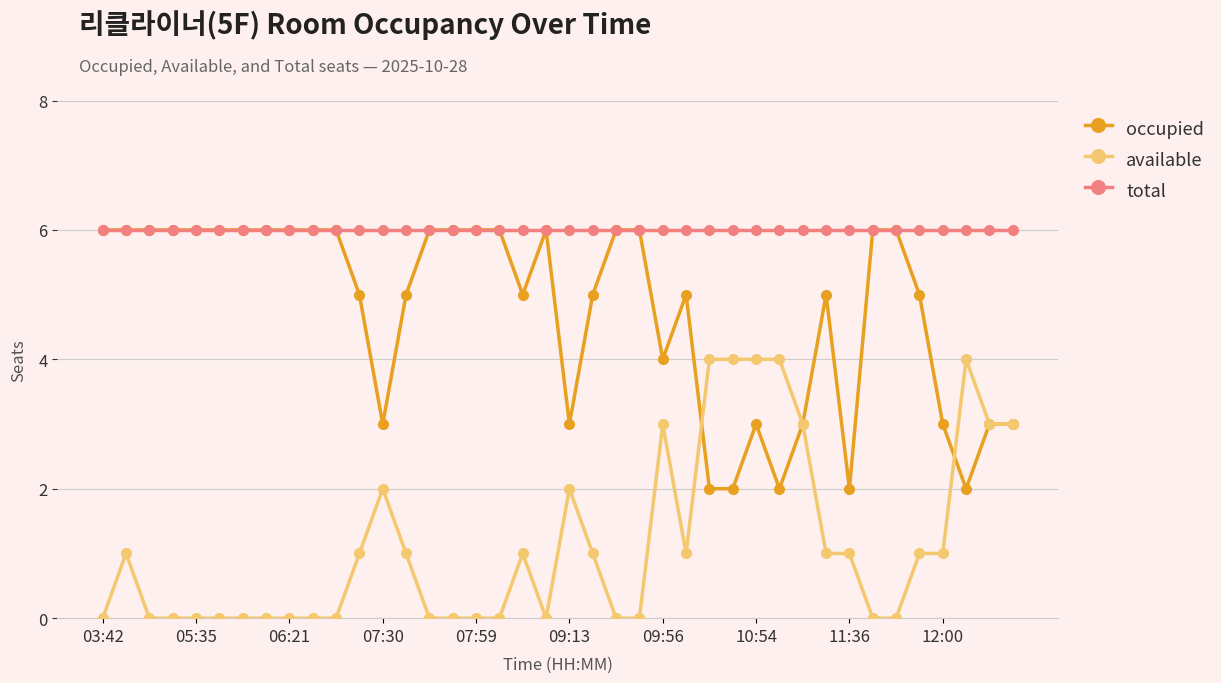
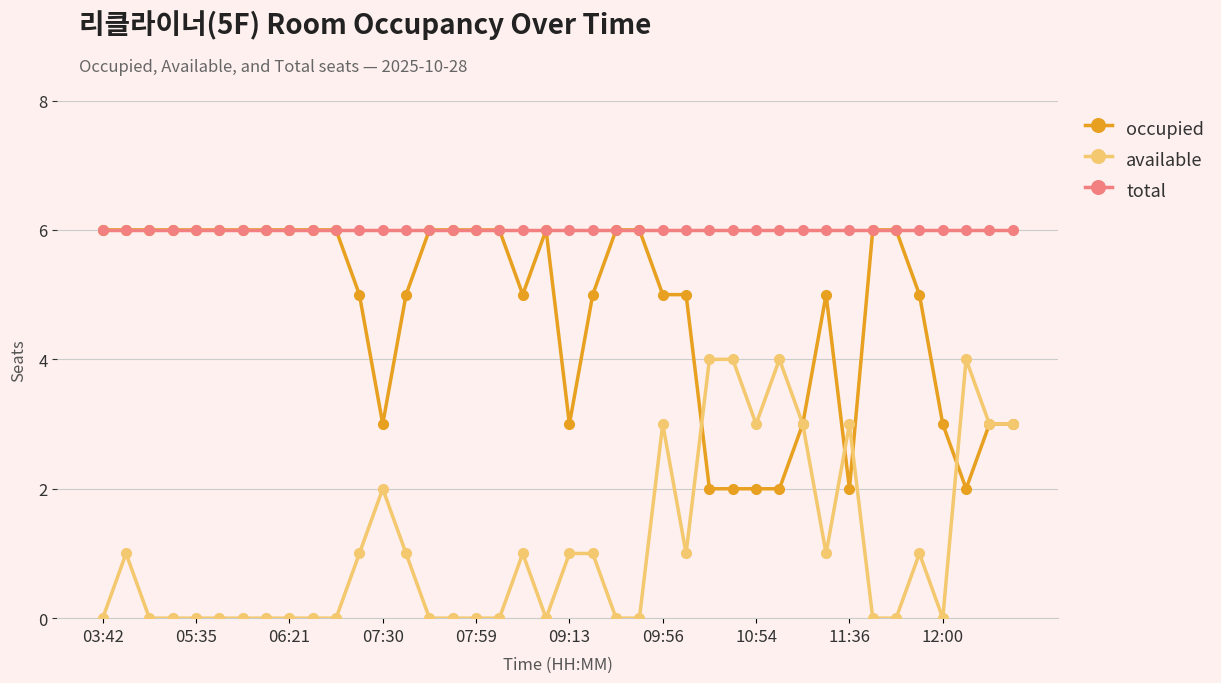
available, 09:13: 2 -> 1
occupied, 09:56: 4 -> 5
occupied, 10:54: 3 -> 2
available, 10:54: 4 -> 3
available, 11:36: 1 -> 3
available, 12:00: 1 -> 0
